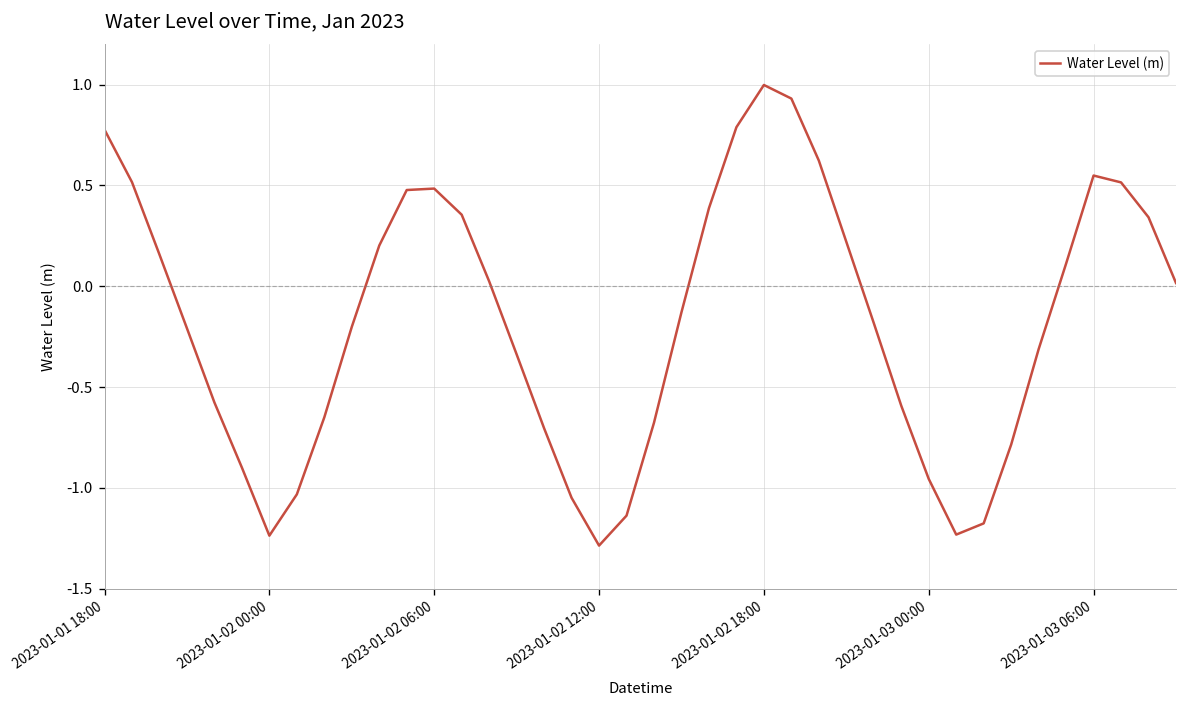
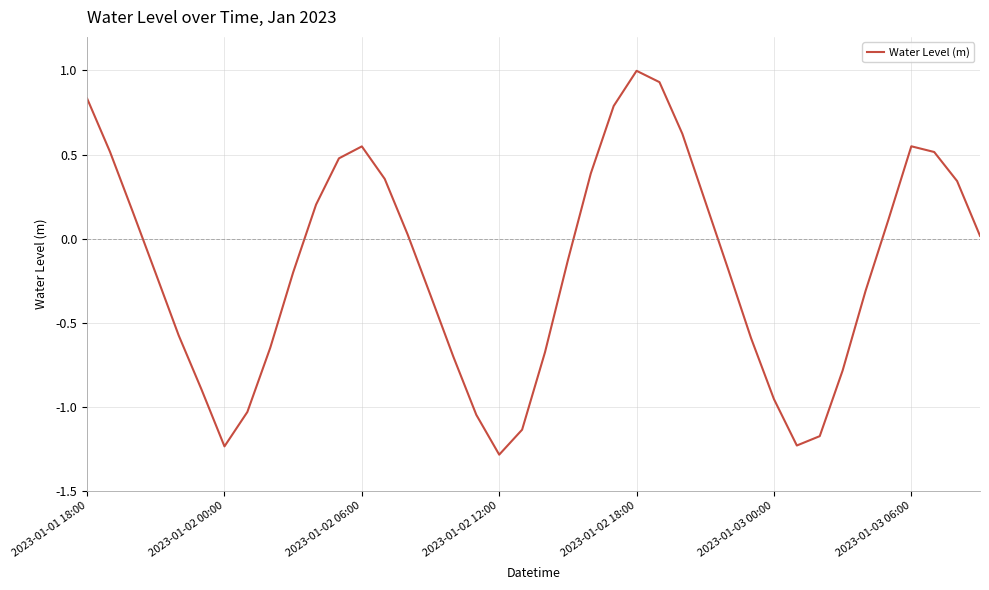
2023-01-01 18:00: 0.78 -> 0.83
2023-01-02 06:00: 0.48 -> 0.55
